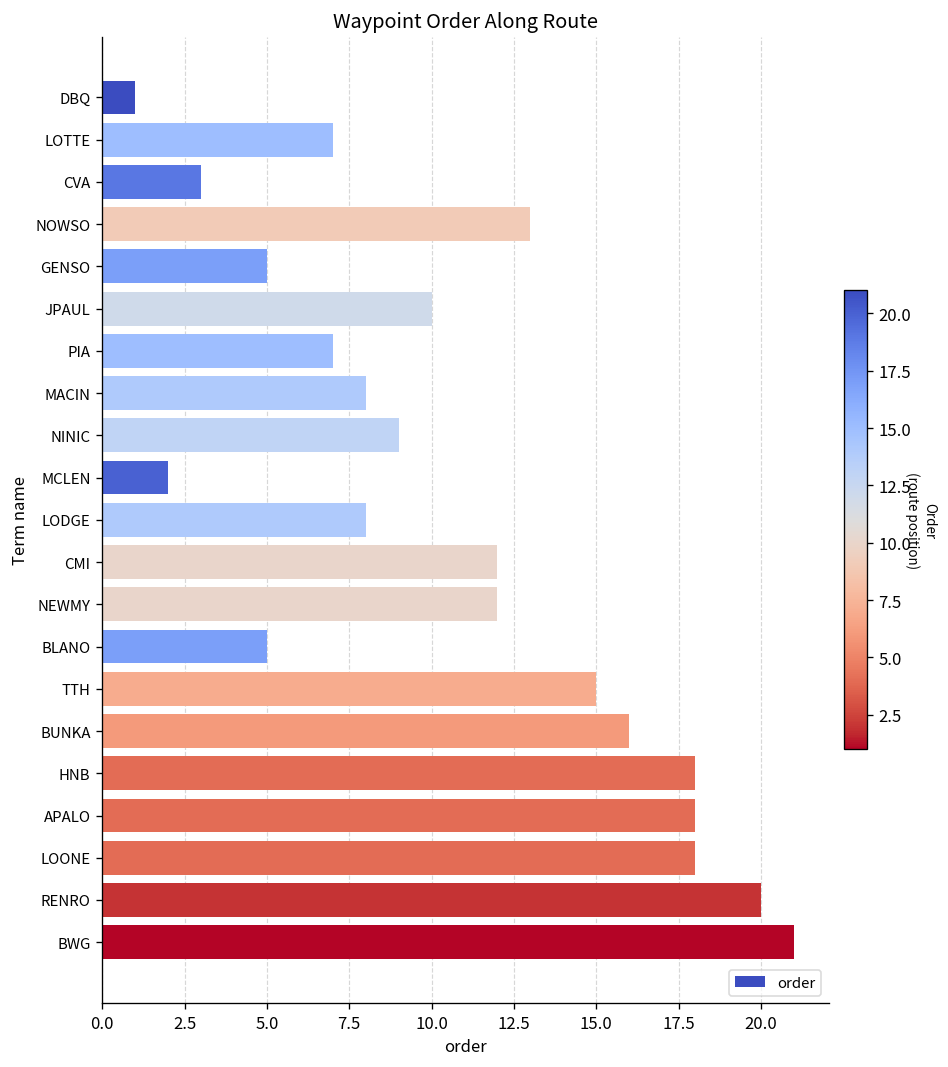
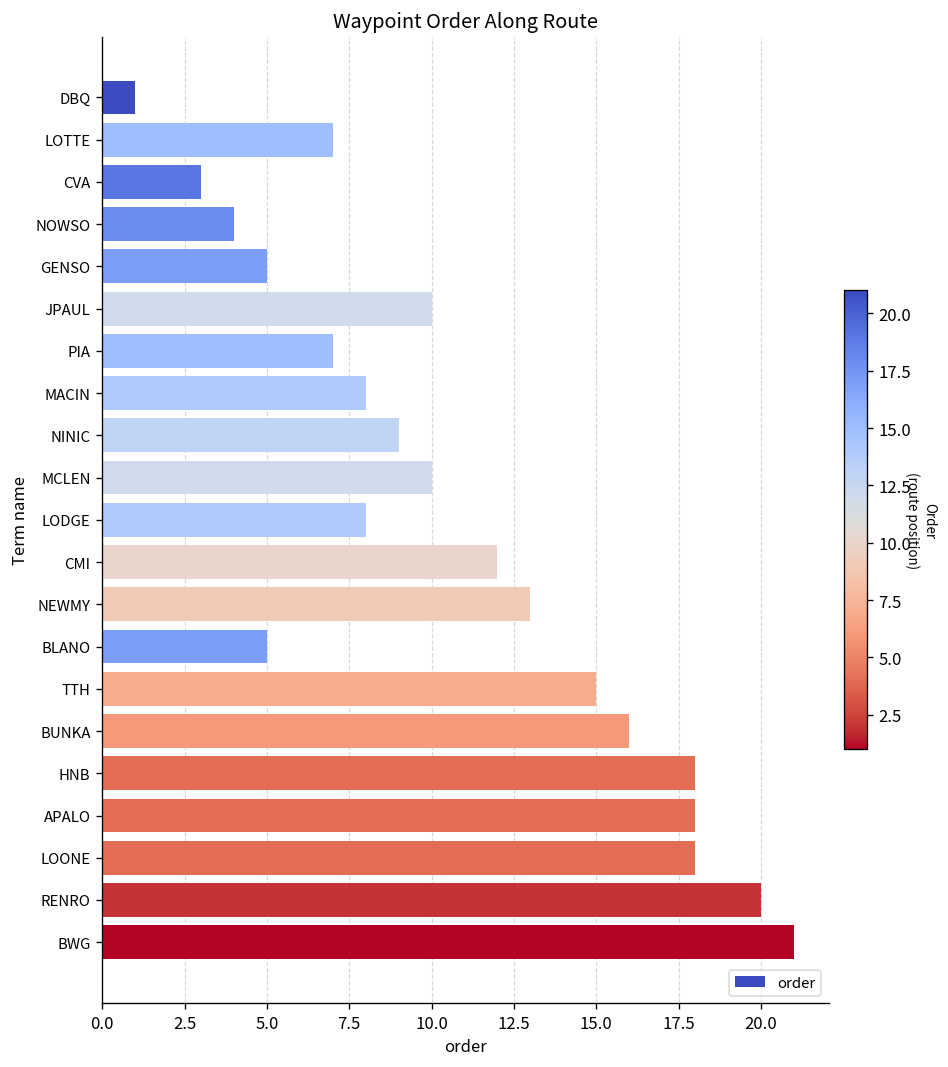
NOWSO: 13 -> 4
MCLEN: 2 -> 10
NEWMY: 12 -> 13
